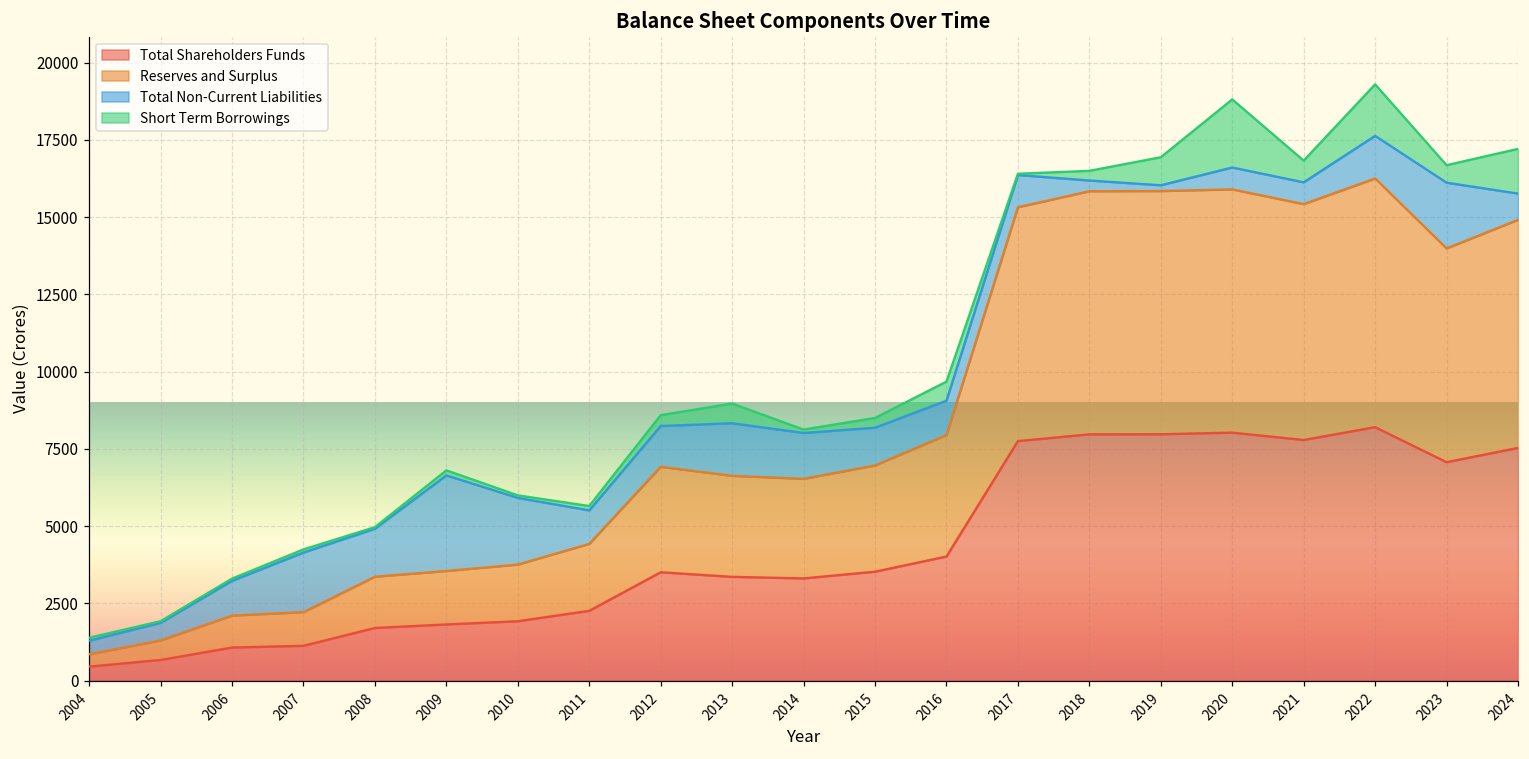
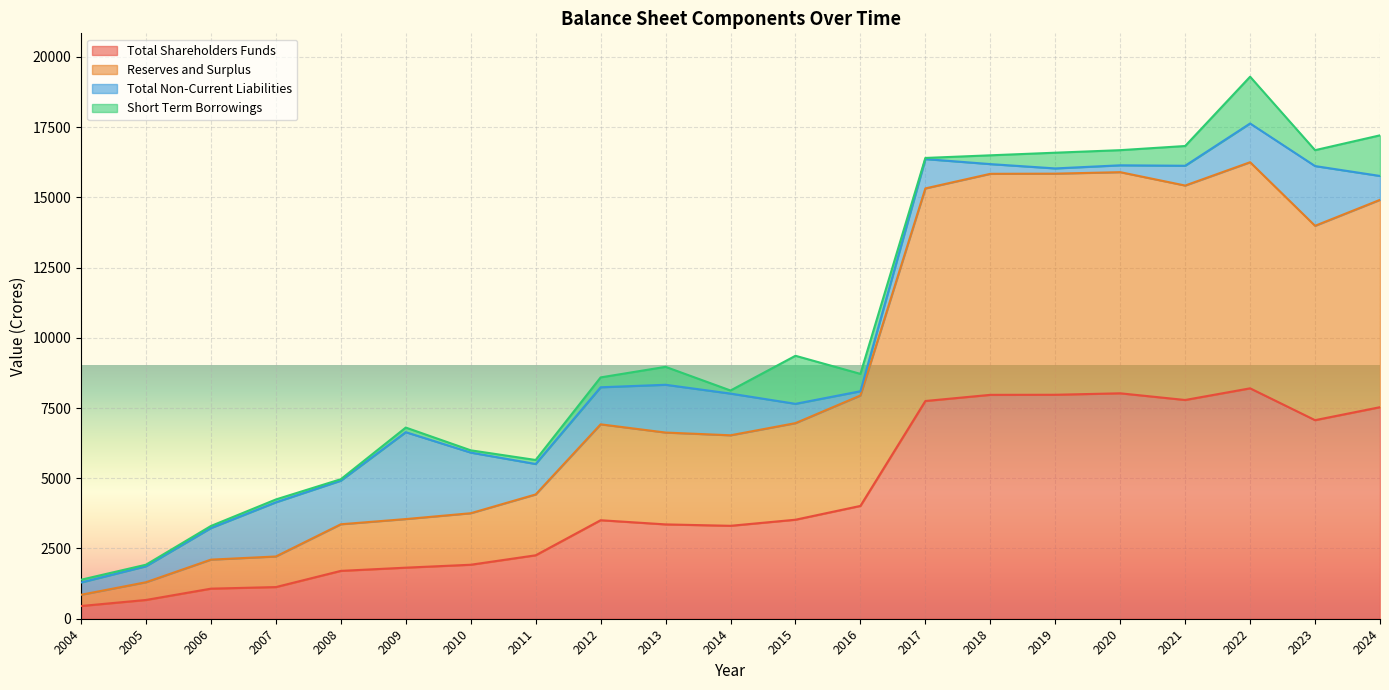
Total Non-Current Liabilities, 2015: 1200 -> 700
Short Term Borrowings, 2015: 300 -> 1700
Total Non-Current Liabilities, 2016: 1100 -> 200
Short Term Borrowings, 2019: 900 -> 600
Total Non-Current Liabilities, 2020: 700 -> 200
Short Term Borrowings, 2020: 2200 -> 500
